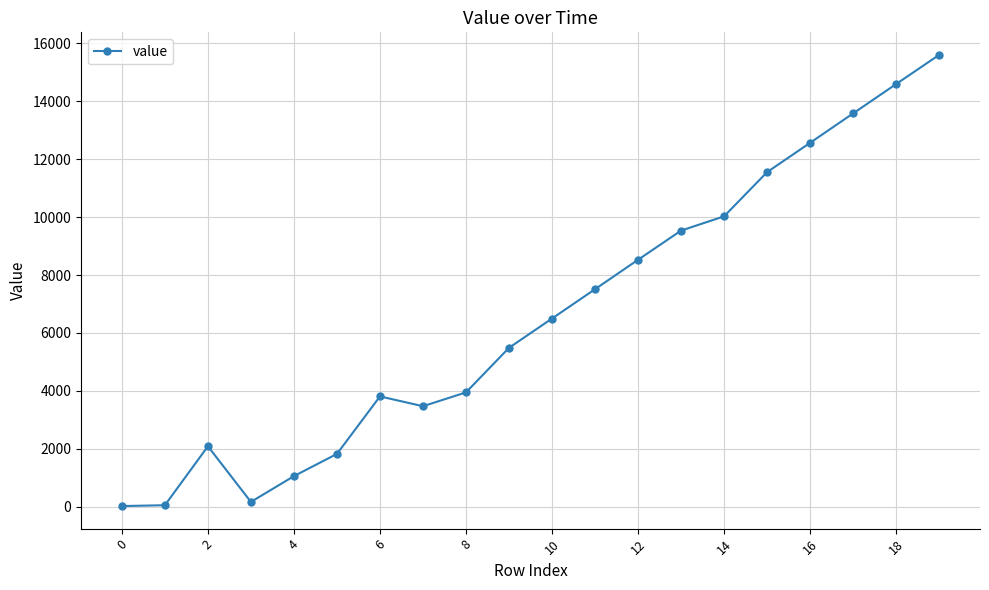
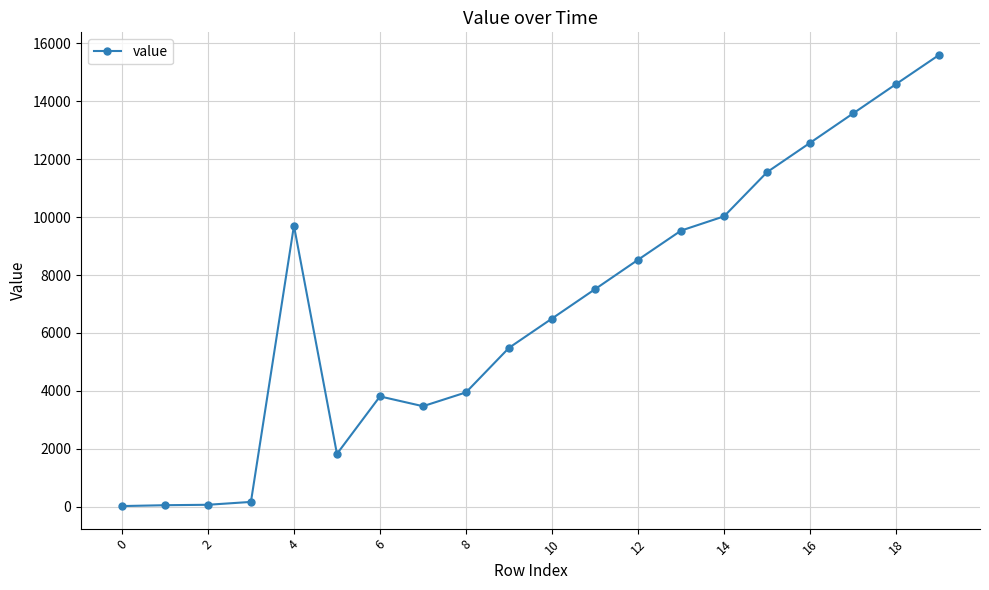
2: 2100 -> 100
4: 1100 -> 9700
